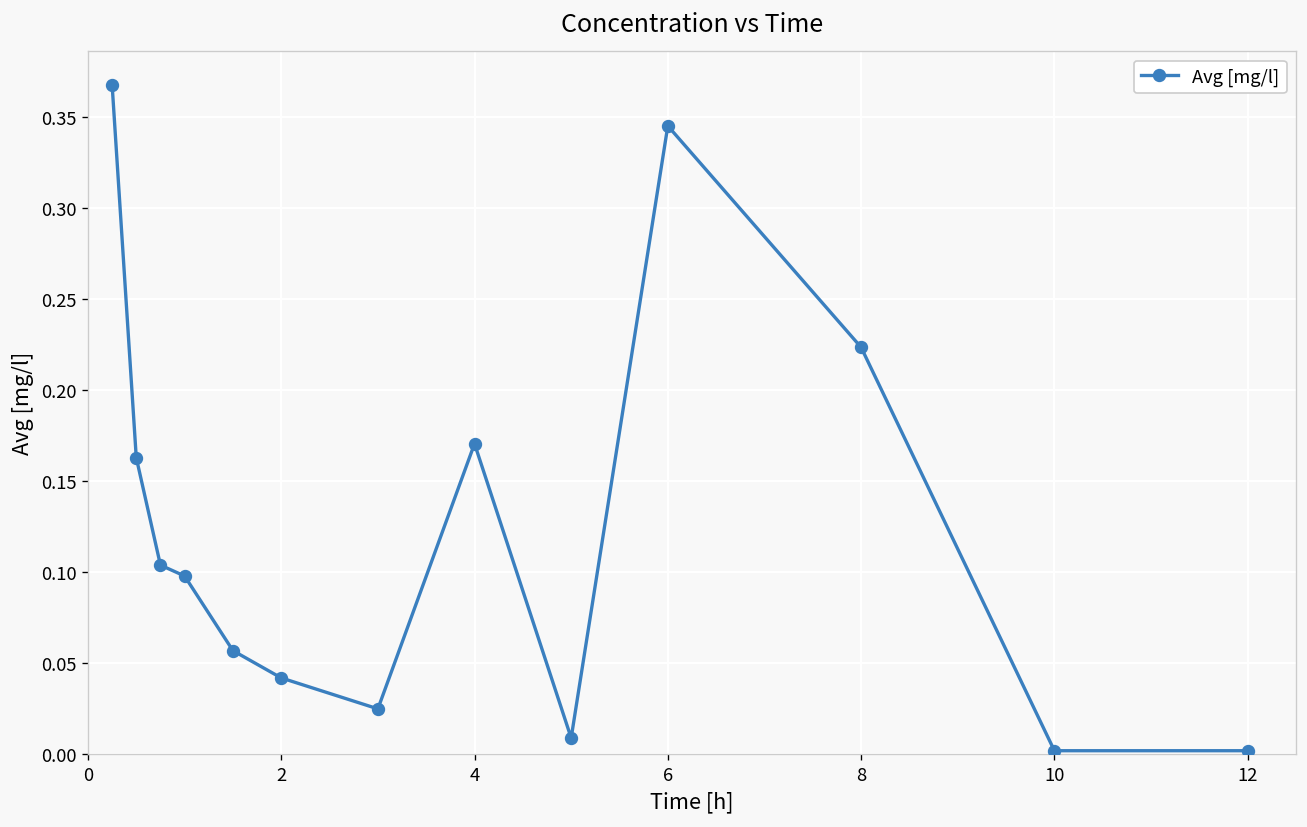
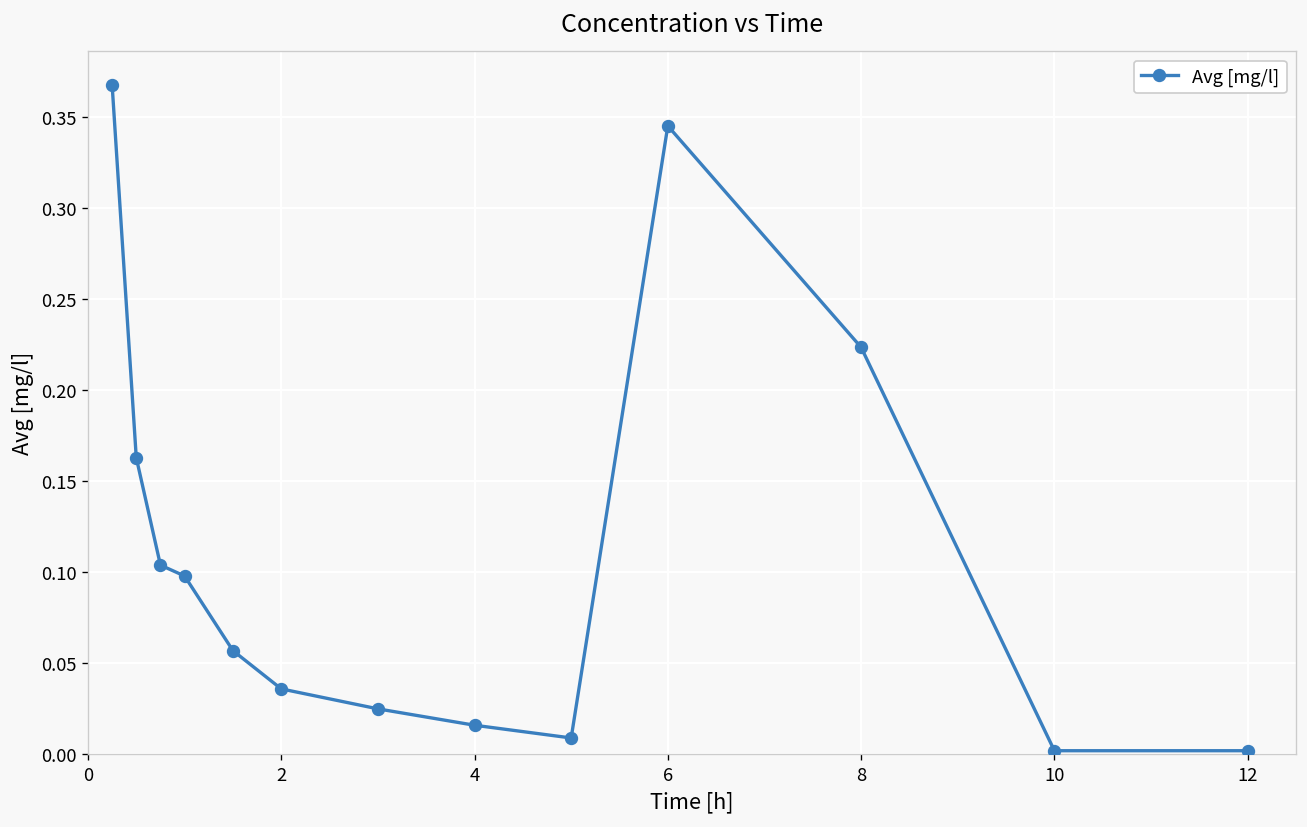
2: 0.042 -> 0.036
4: 0.171 -> 0.016
